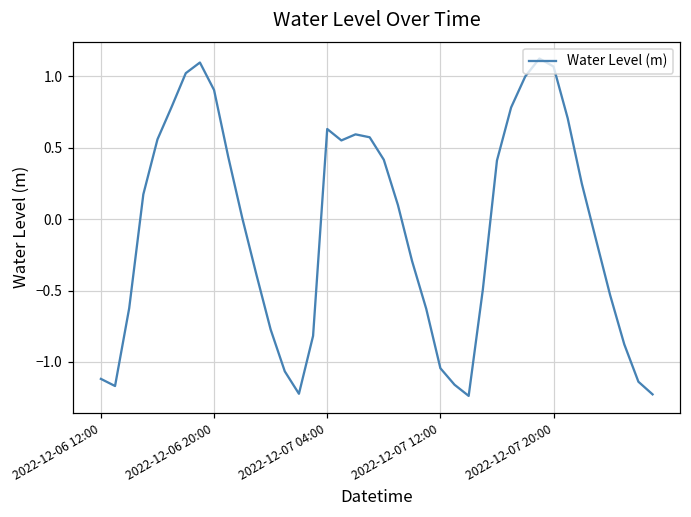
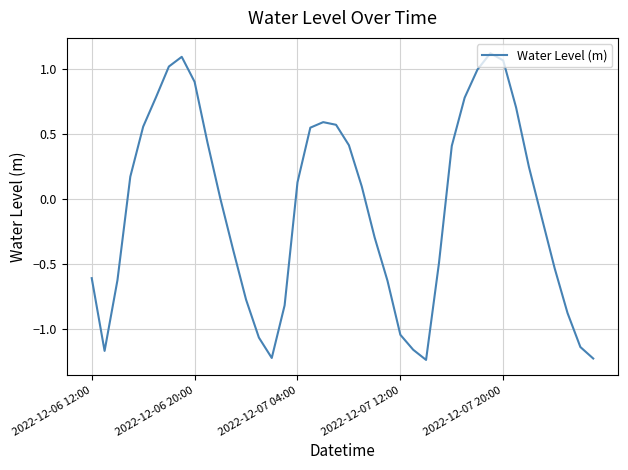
2022-12-06 12:00: -1.12 -> -0.61
2022-12-07 04:00: 0.63 -> 0.13
